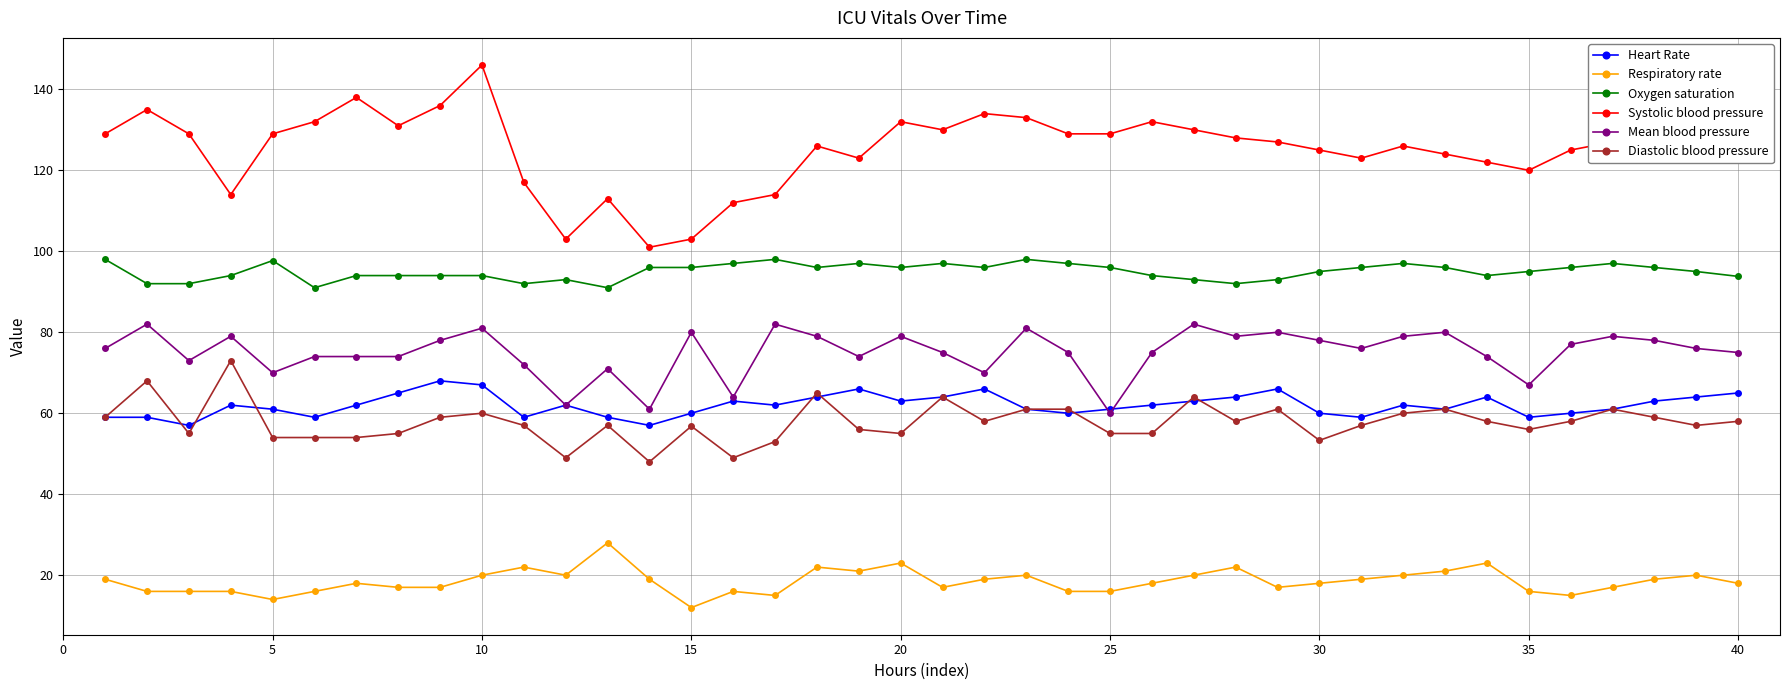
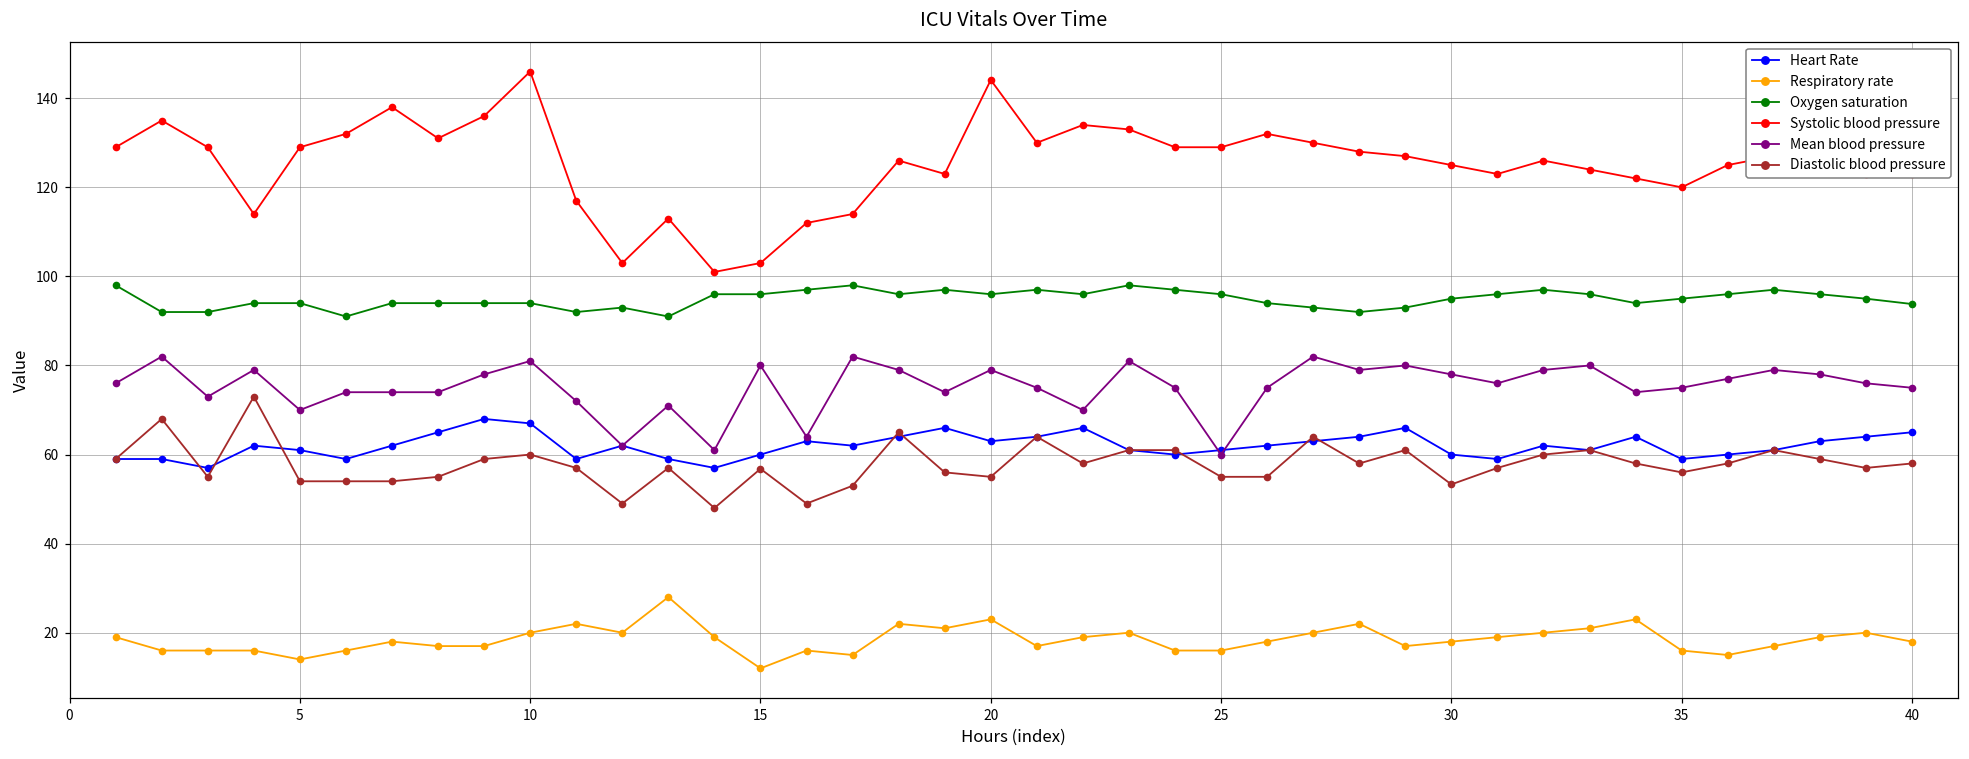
Oxygen saturation, 5: 98 -> 94
Systolic blood pressure, 20: 132 -> 144
Mean blood pressure, 35: 67 -> 75
